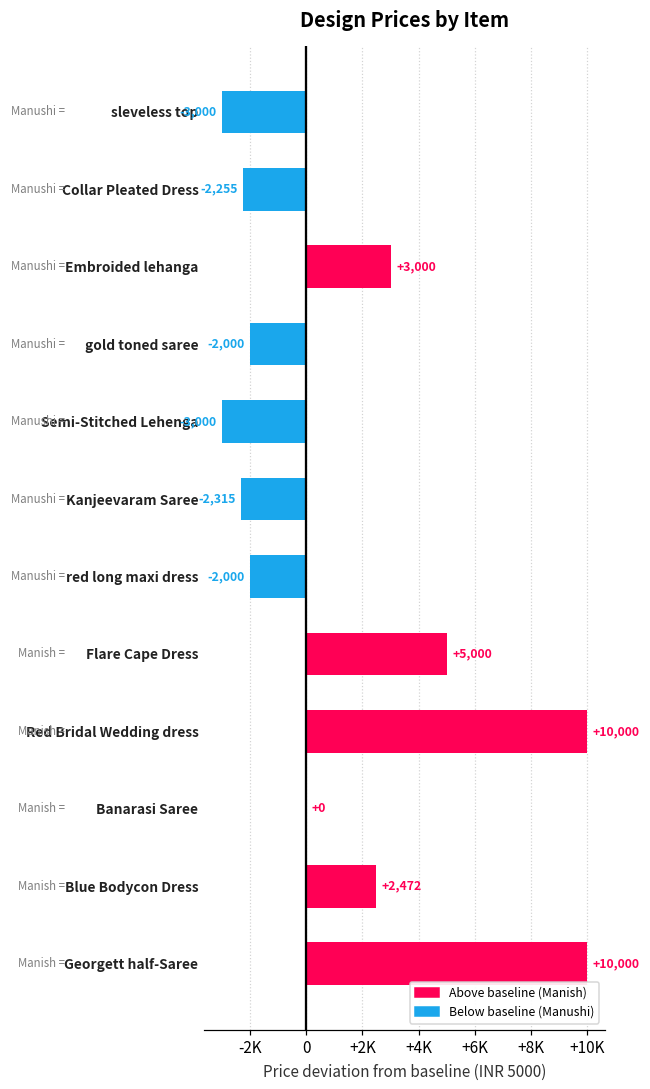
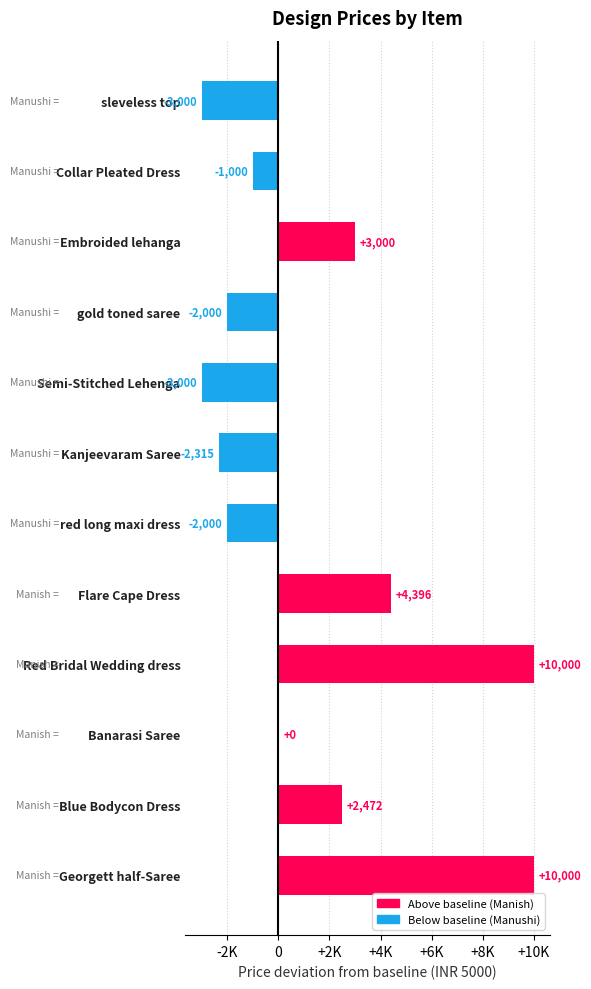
Collar Pleated Dress: -2,255 -> -1,000
Flare Cape Dress: +5,000 -> +4,396
